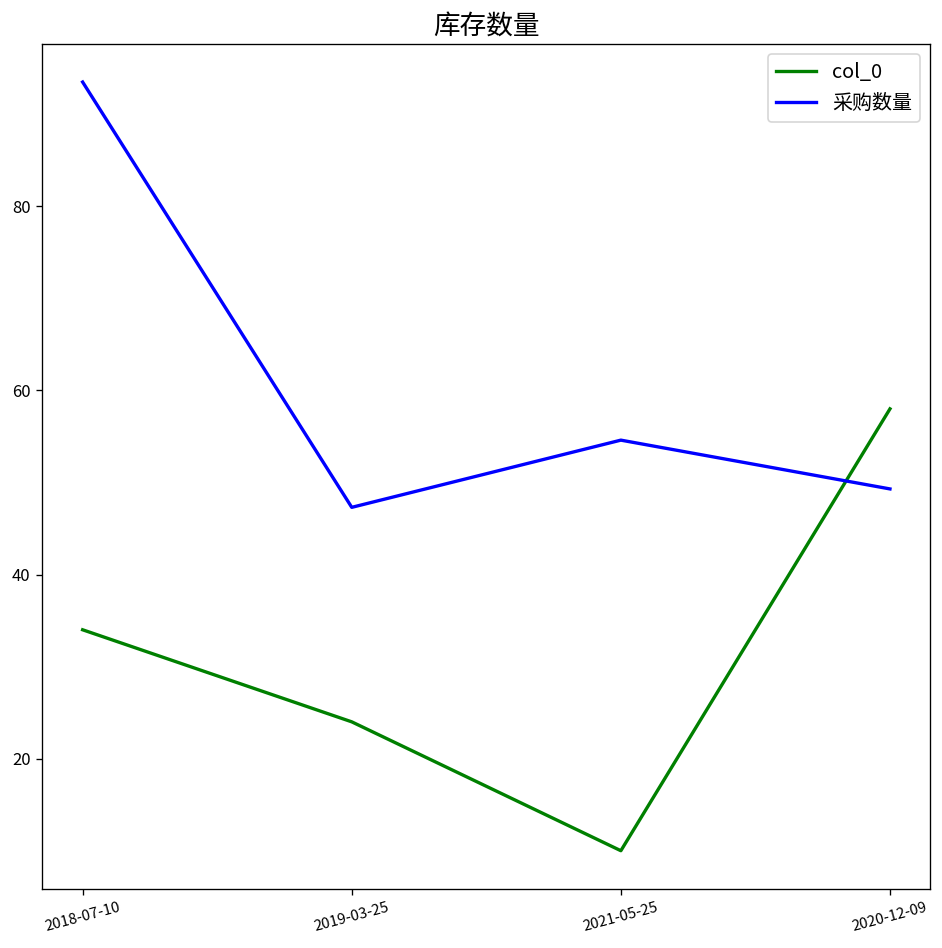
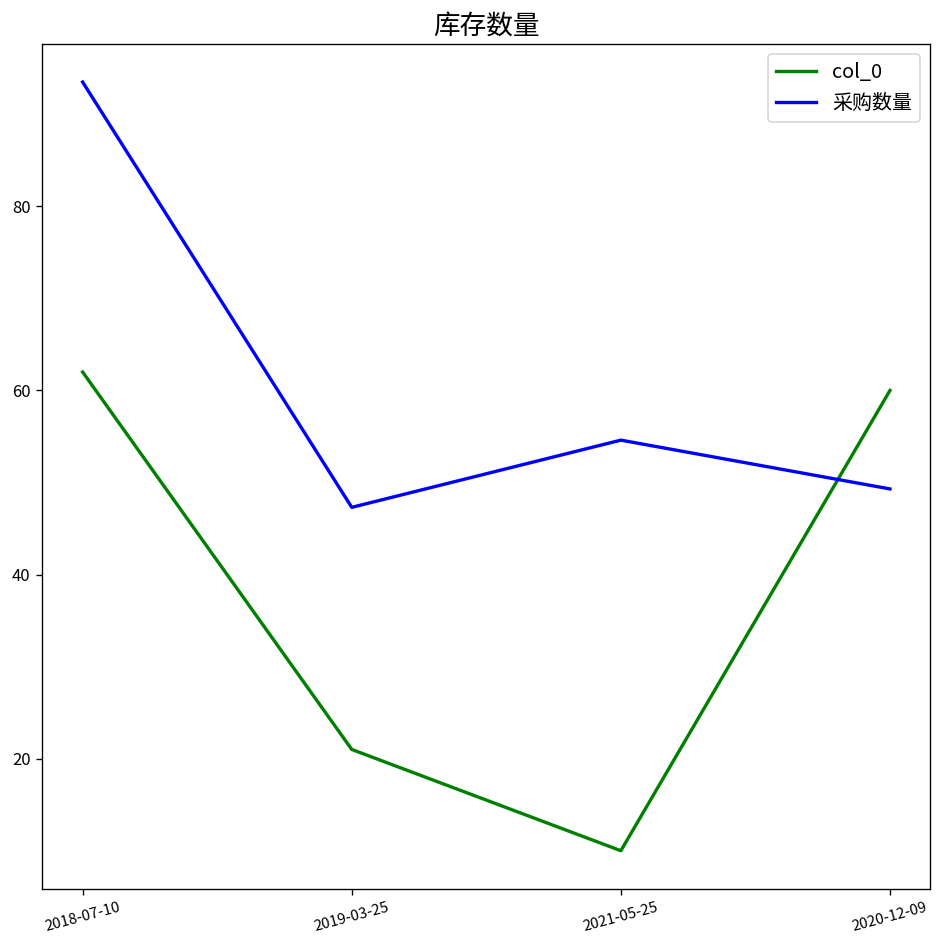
col_0, 2018-07-10: 34 -> 62
col_0, 2019-03-25: 24 -> 21
col_0, 2020-12-09: 58 -> 60
